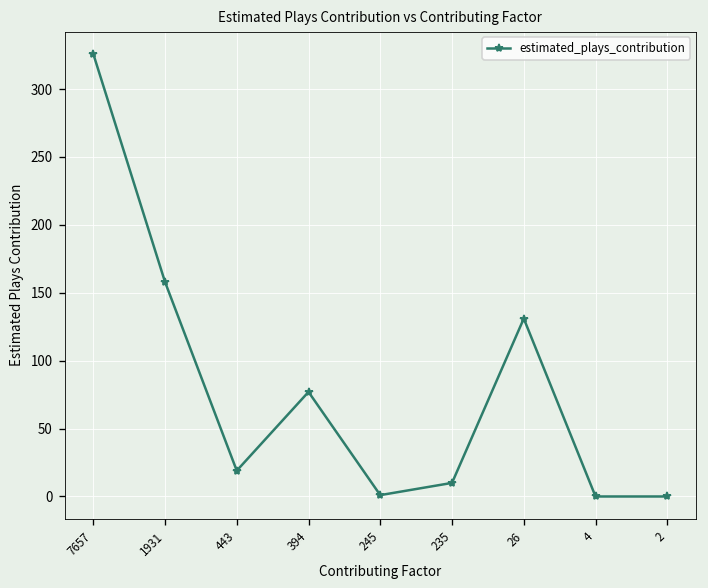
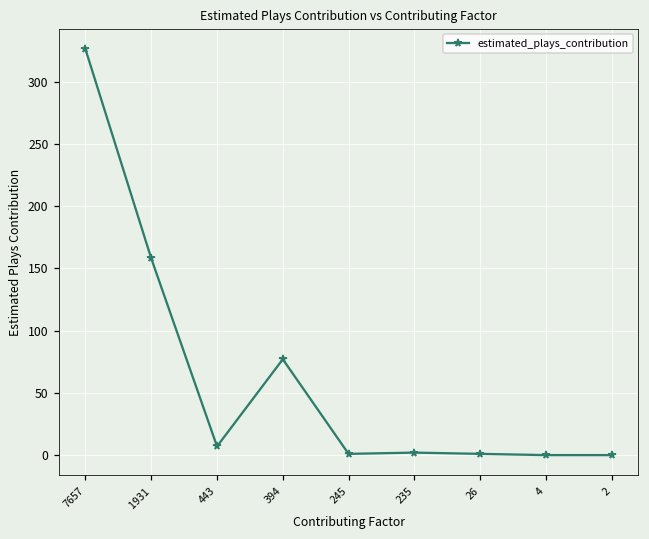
443: 19 -> 7
235: 10 -> 2
26: 131 -> 1
